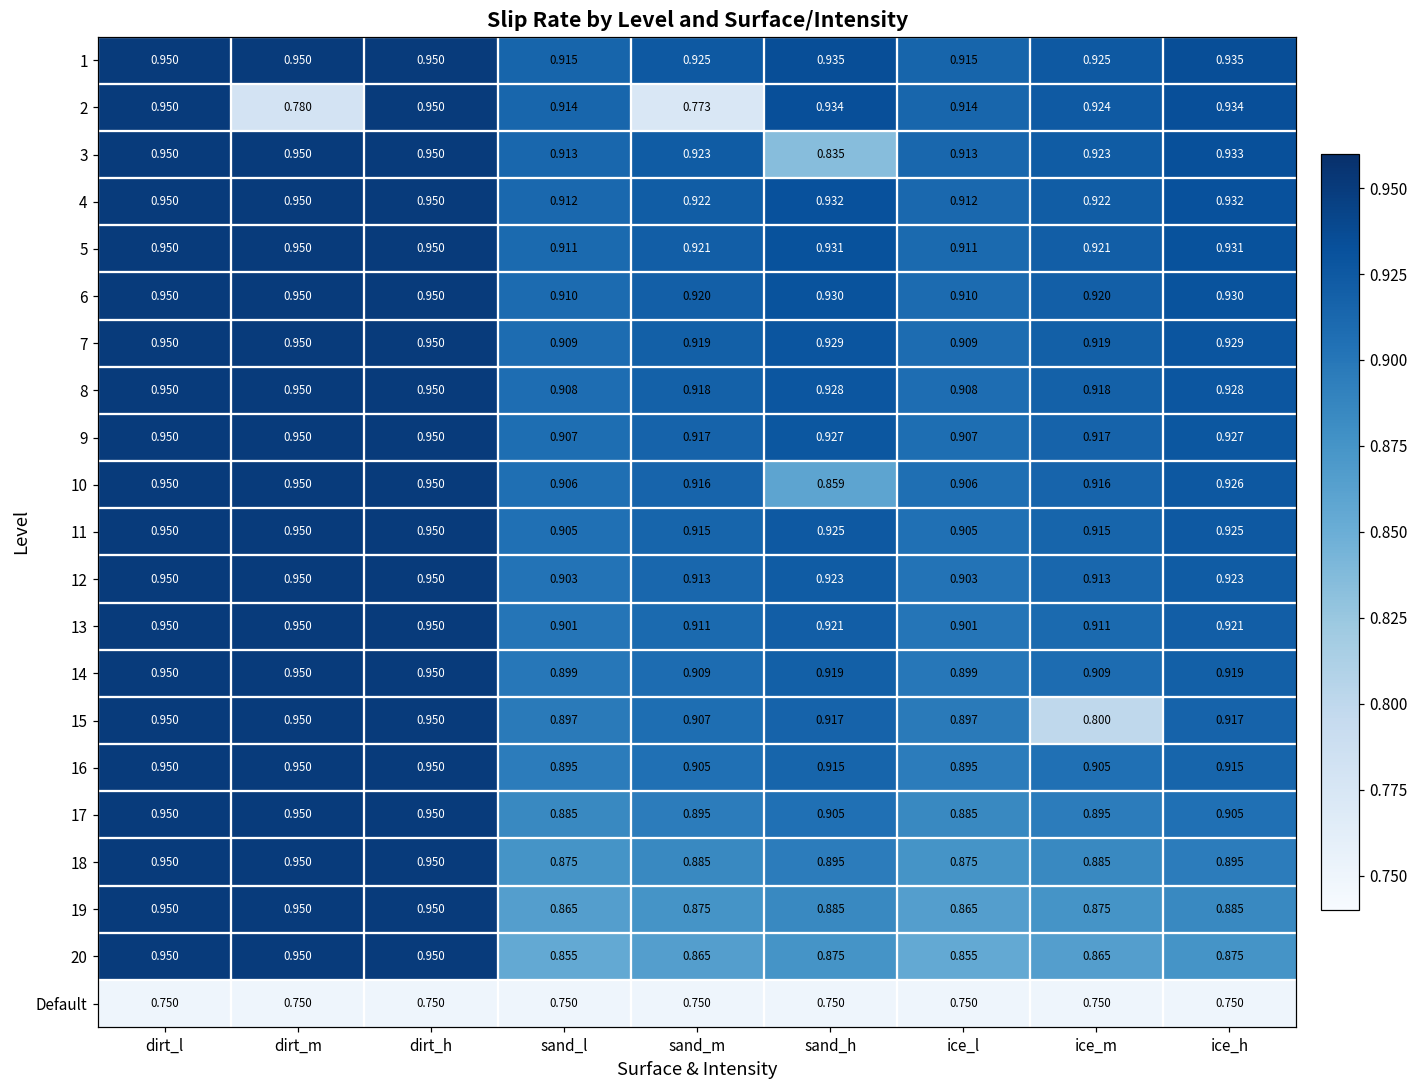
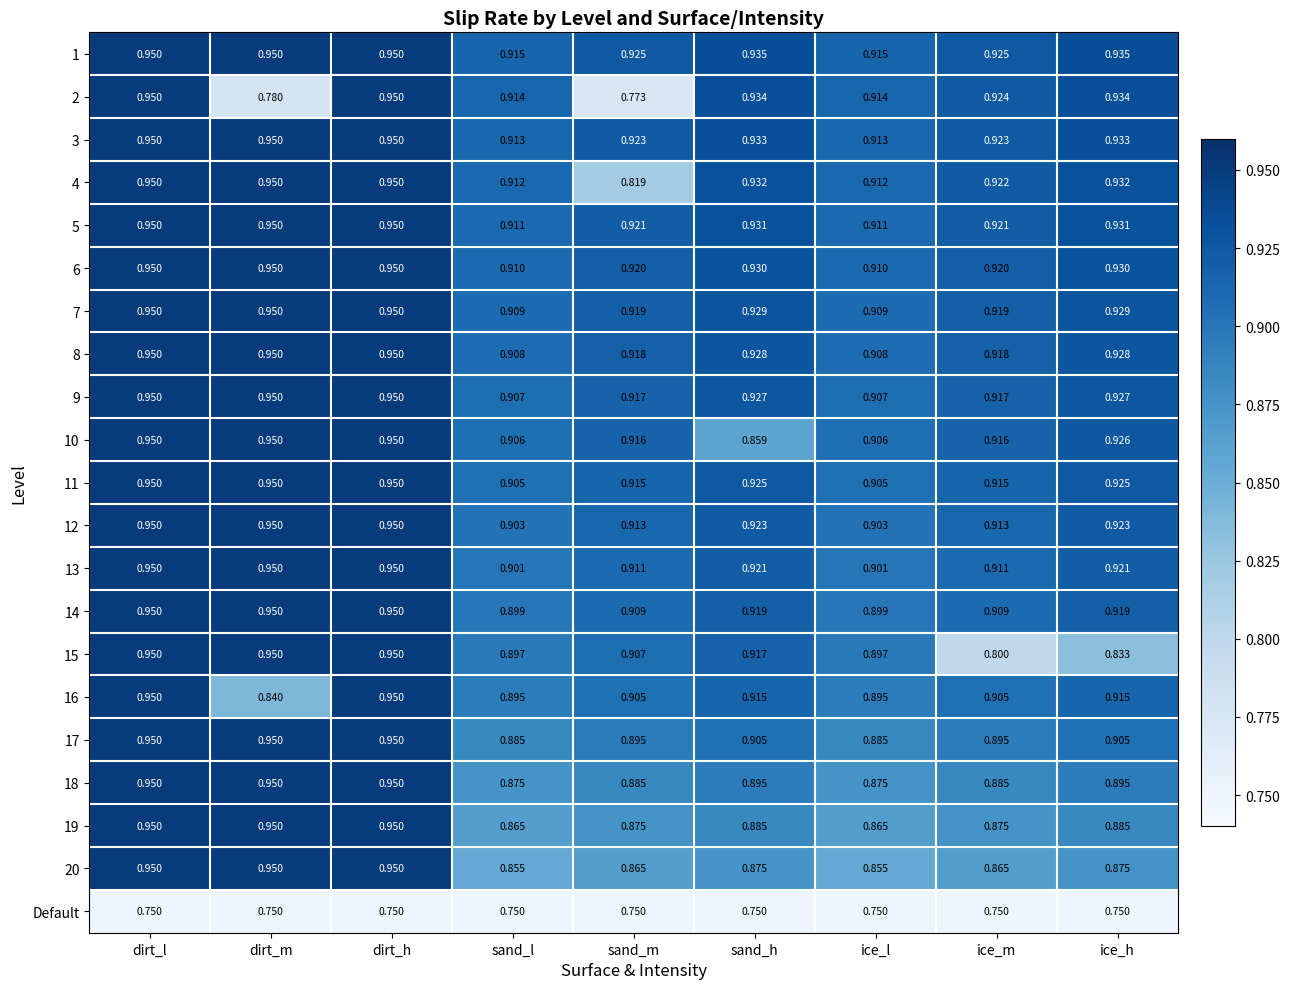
3, sand_h: 0.835 -> 0.933
4, sand_m: 0.922 -> 0.819
15, ice_h: 0.917 -> 0.833
16, dirt_m: 0.950 -> 0.840
